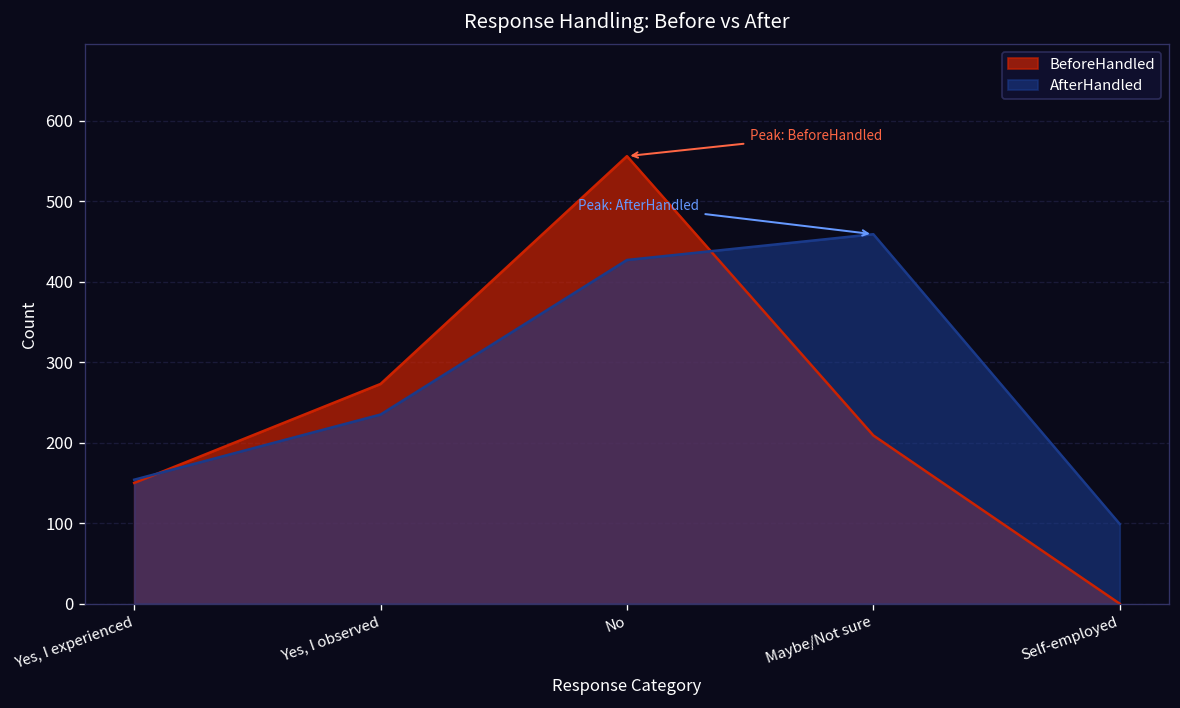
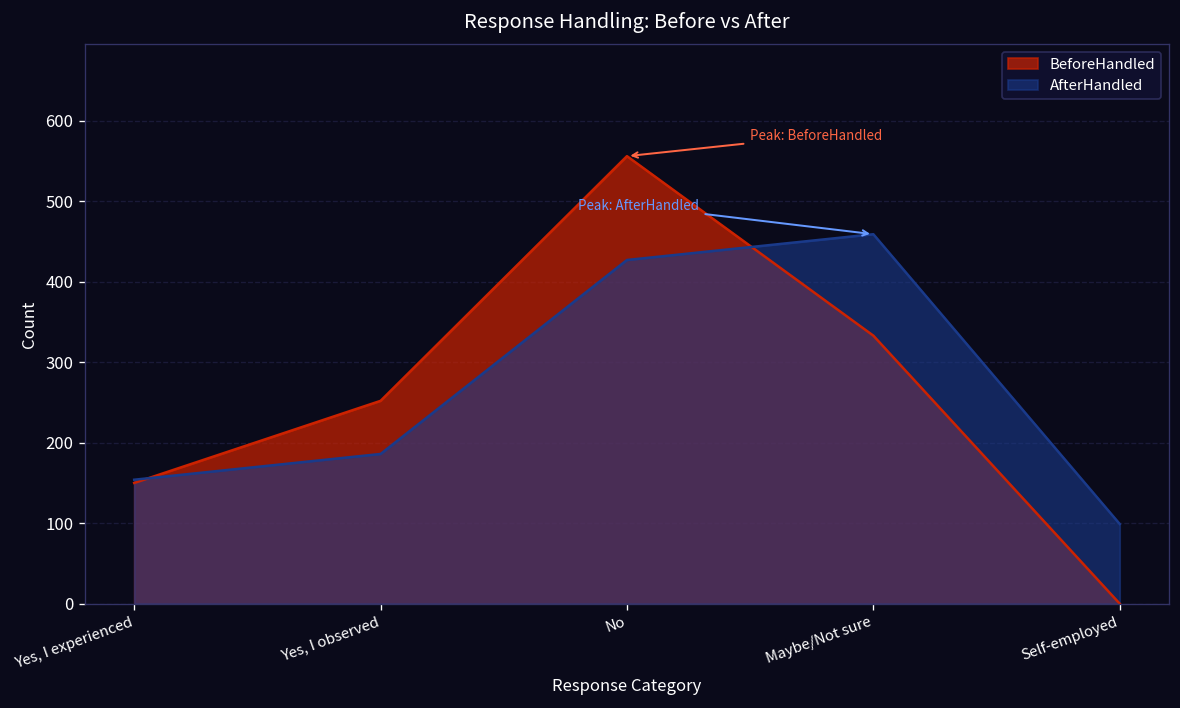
BeforeHandled, Yes, I observed: 270 -> 250
AfterHandled, Yes, I observed: 240 -> 190
BeforeHandled, Maybe/Not sure: 210 -> 330
